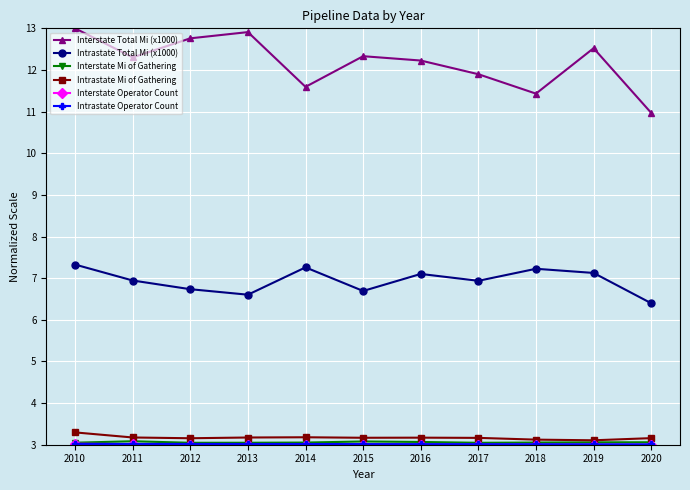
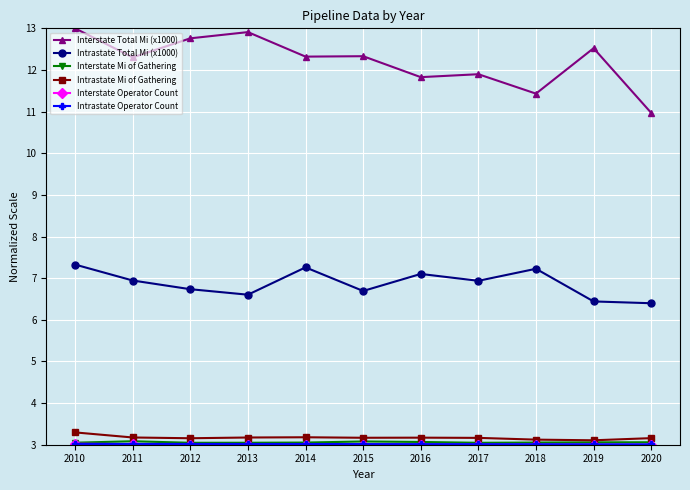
Interstate Total Mi (x1000), 2014: 11.6 -> 12.3
Interstate Total Mi (x1000), 2016: 12.2 -> 11.8
Intrastate Total Mi (x1000), 2019: 7.1 -> 6.4
